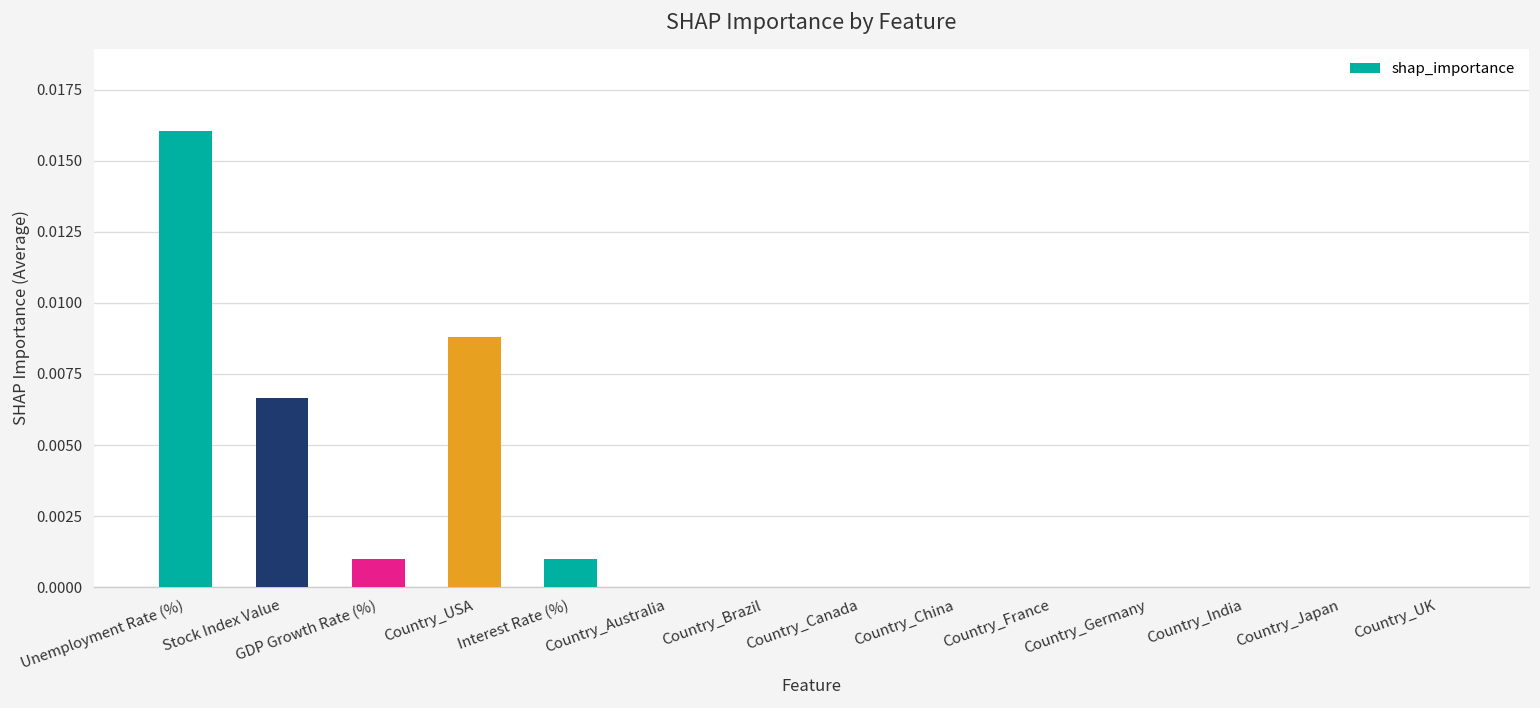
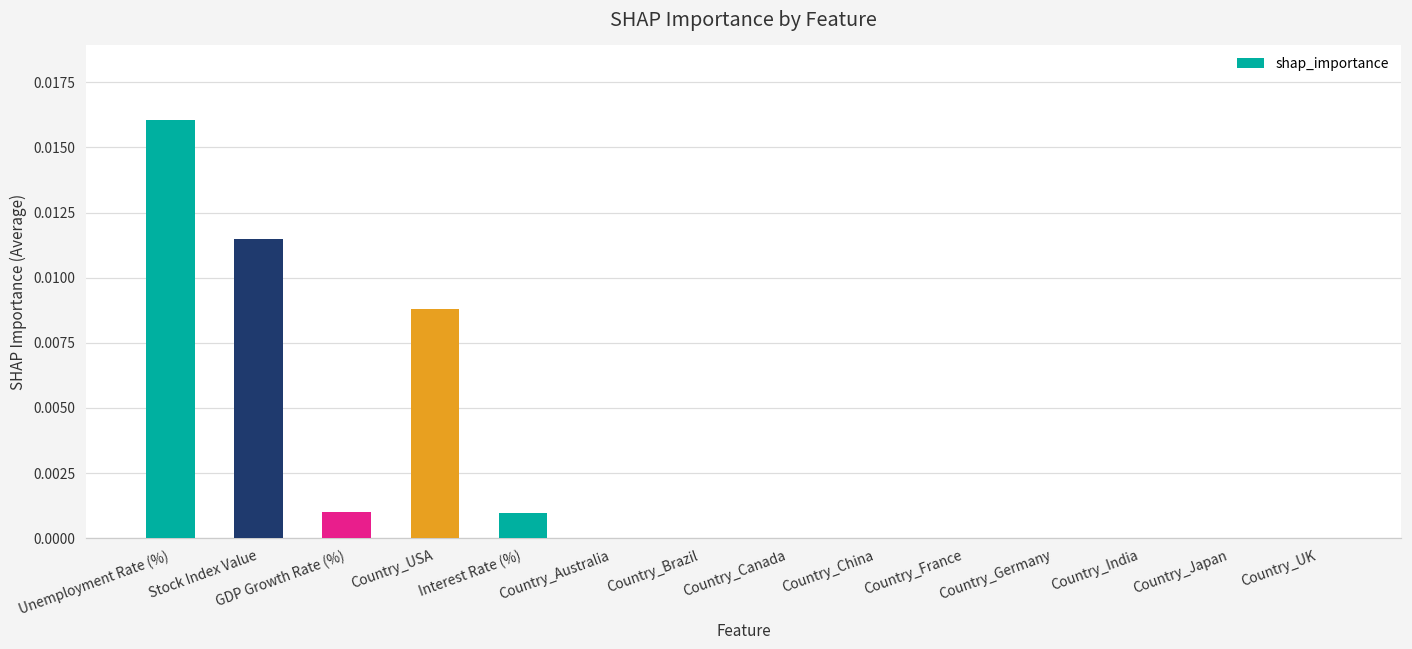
Stock Index Value: 0.0067 -> 0.0115
